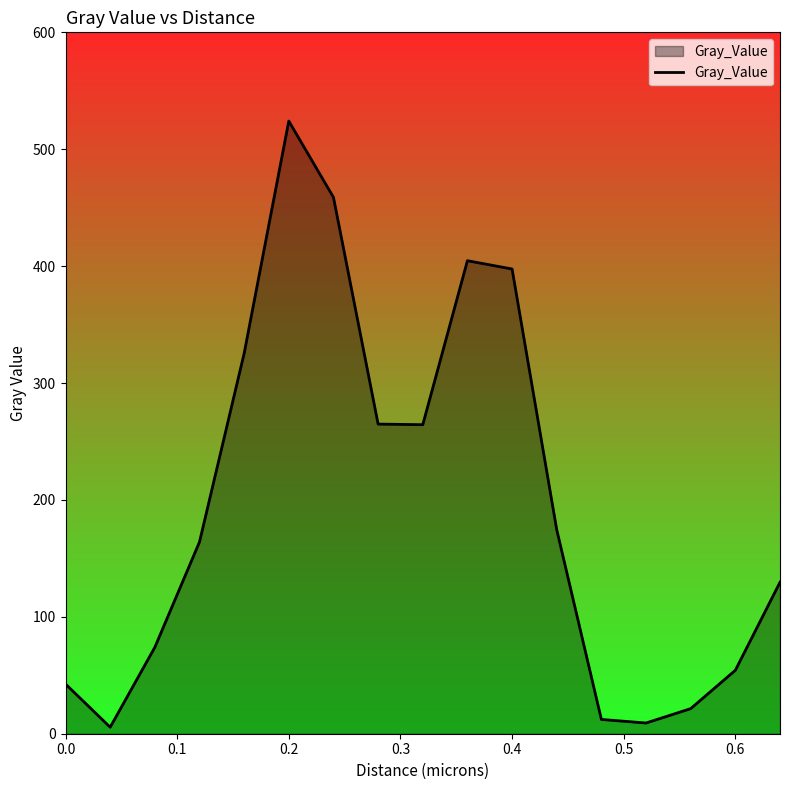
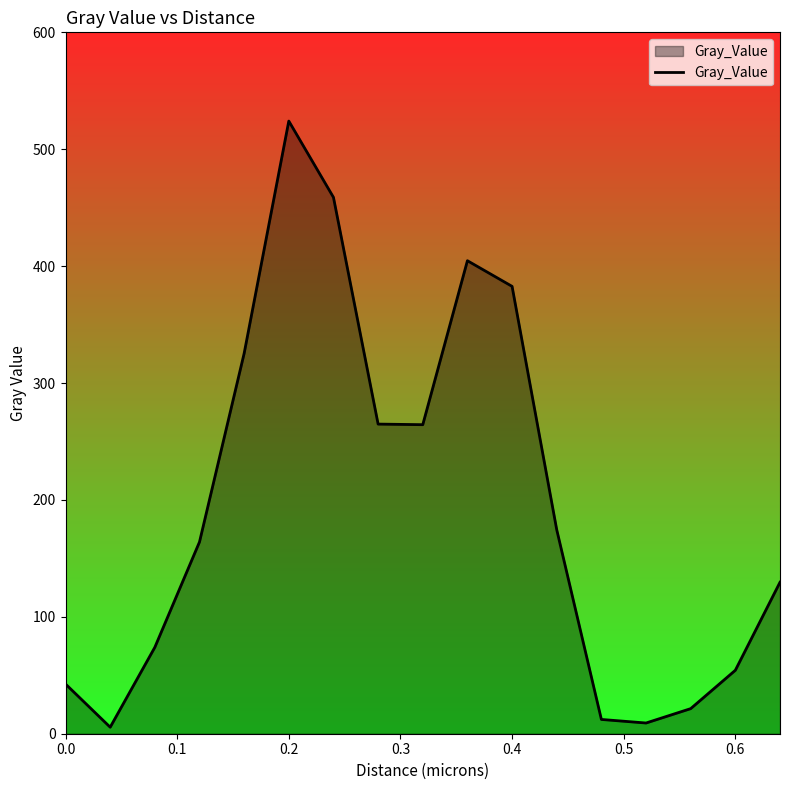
0.4: 398 -> 383
